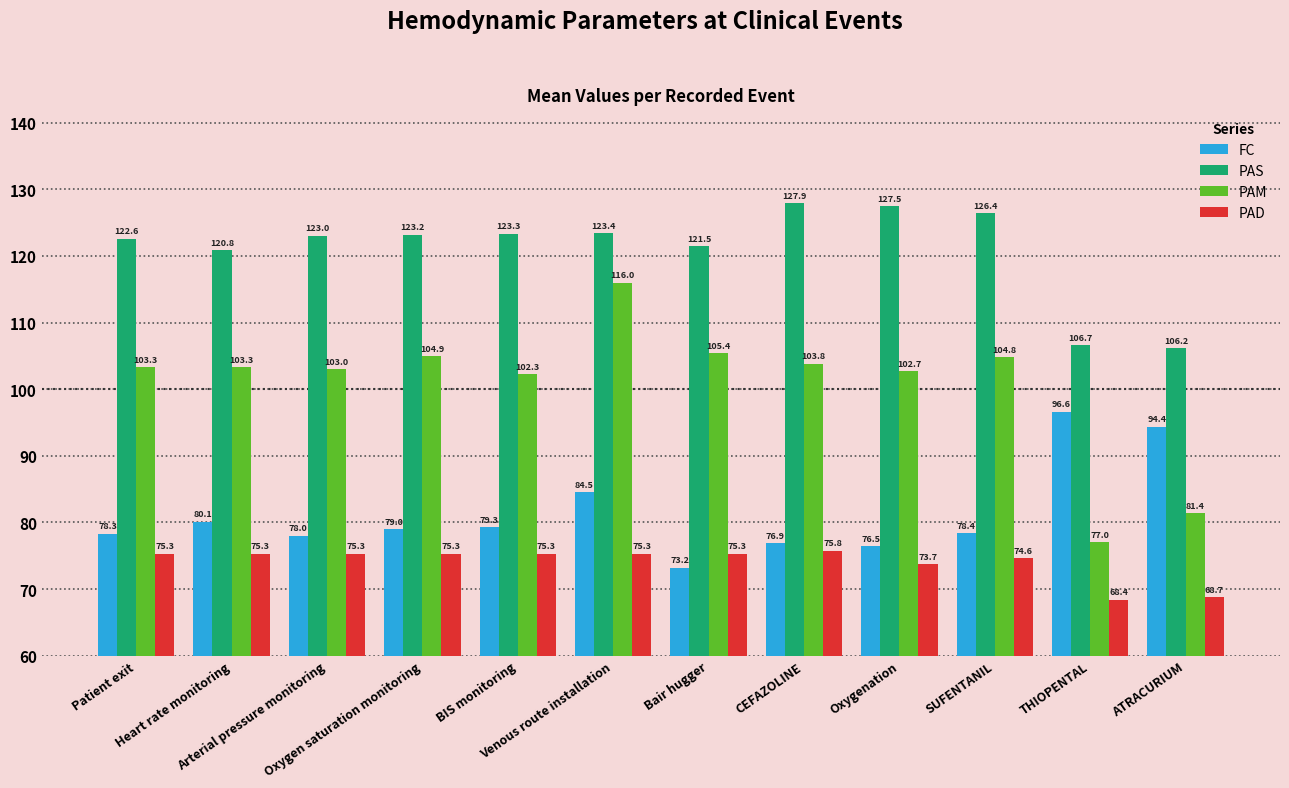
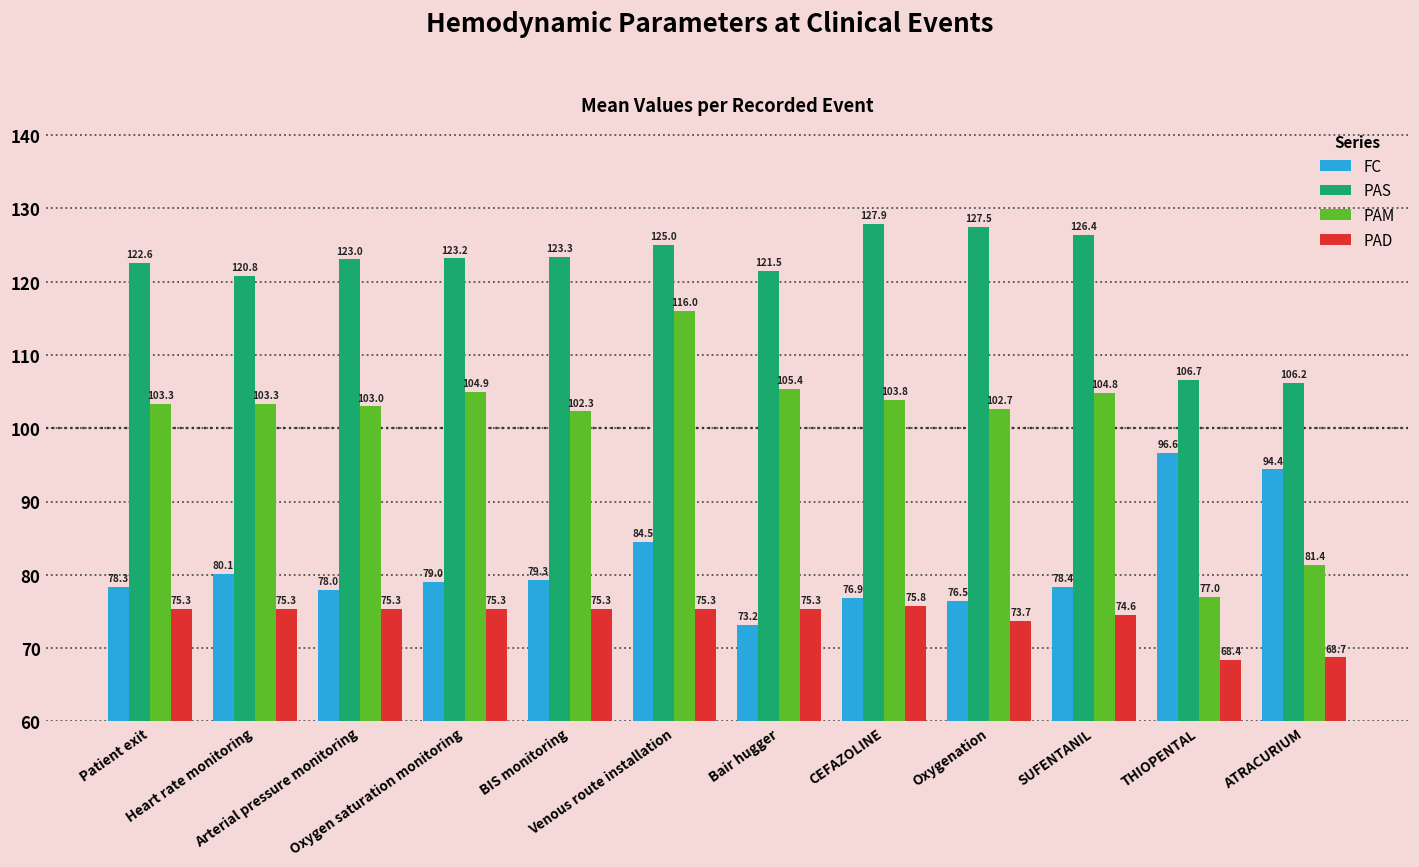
PAS, Venous route installation: 123.4 -> 125.0
